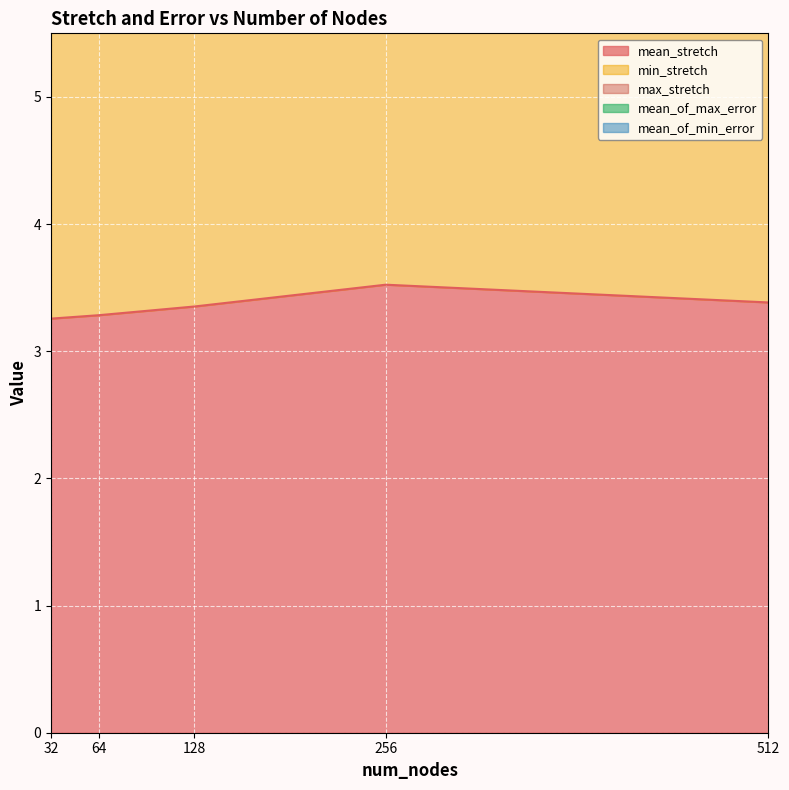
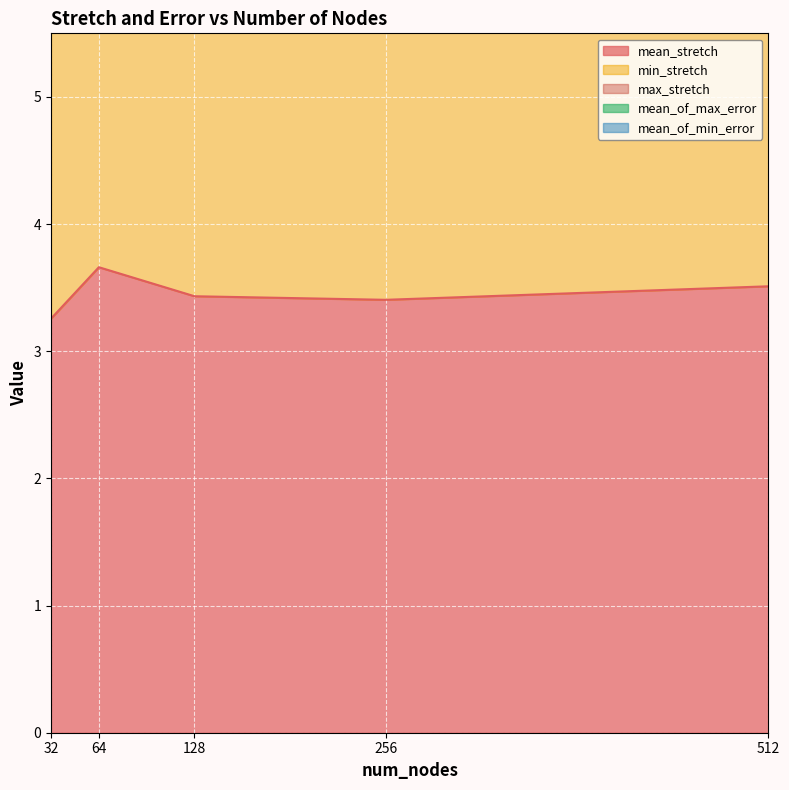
mean_stretch, 64: 3.28 -> 3.66
mean_stretch, 128: 3.35 -> 3.43
mean_stretch, 256: 3.52 -> 3.40
mean_stretch, 512: 3.38 -> 3.51
